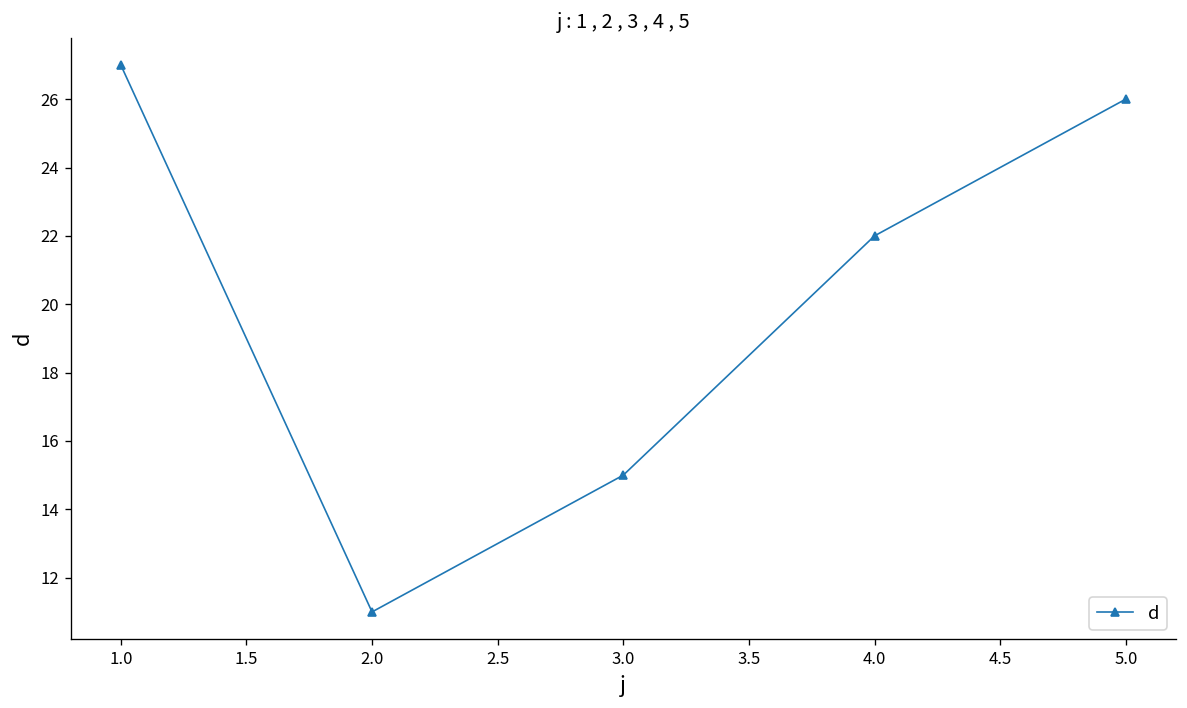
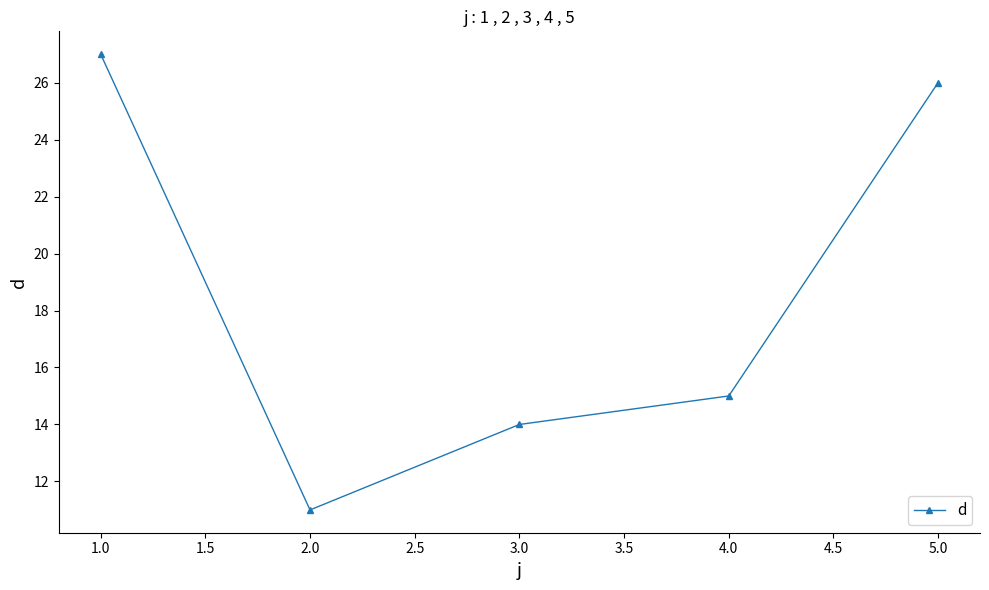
3.0: 15 -> 14
4.0: 22 -> 15
